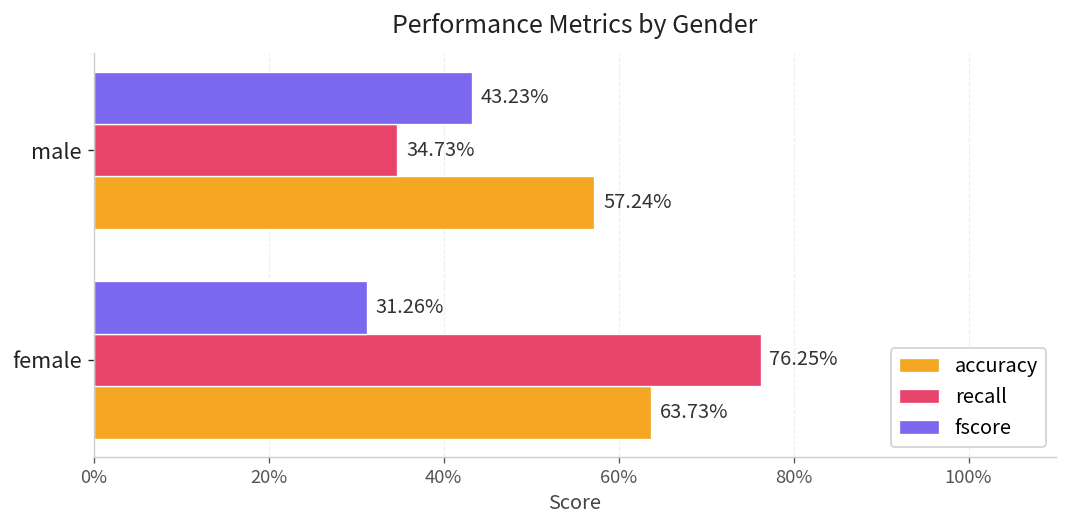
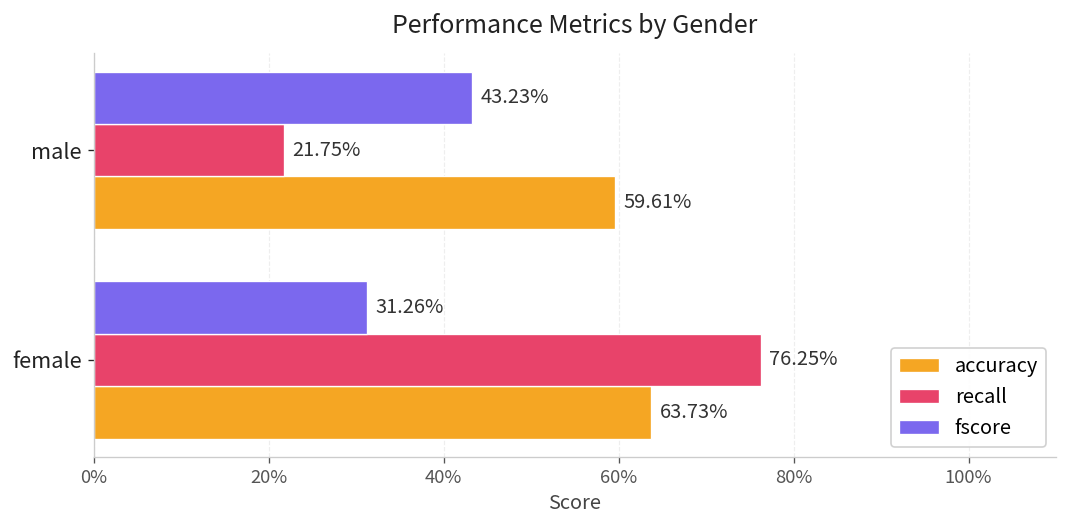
recall, male: 34.73% -> 21.75%
accuracy, male: 57.24% -> 59.61%
